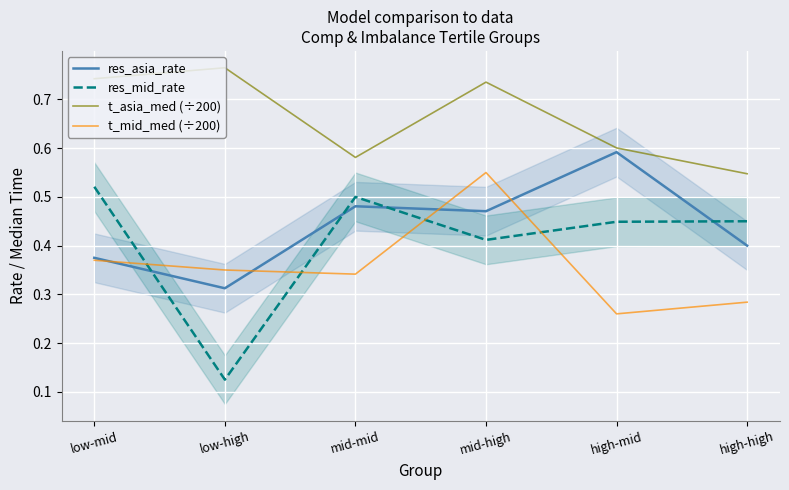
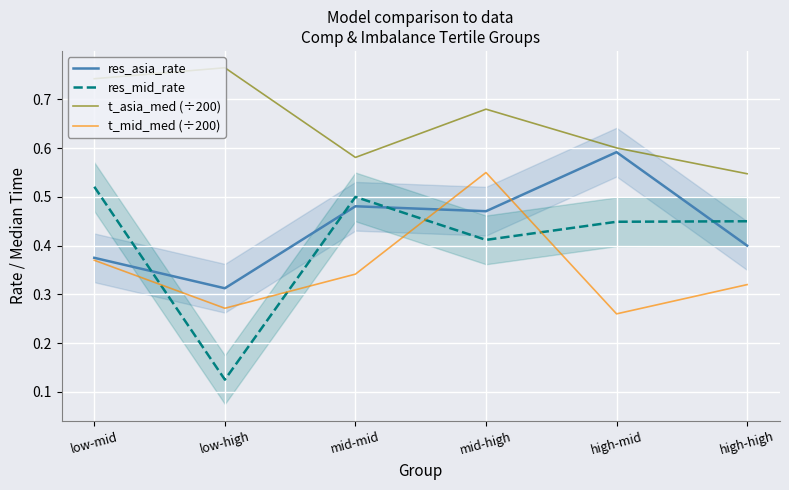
t_mid_med (÷200), low-high: 0.35 -> 0.27
t_asia_med (÷200), mid-high: 0.74 -> 0.68
t_mid_med (÷200), high-high: 0.28 -> 0.32
